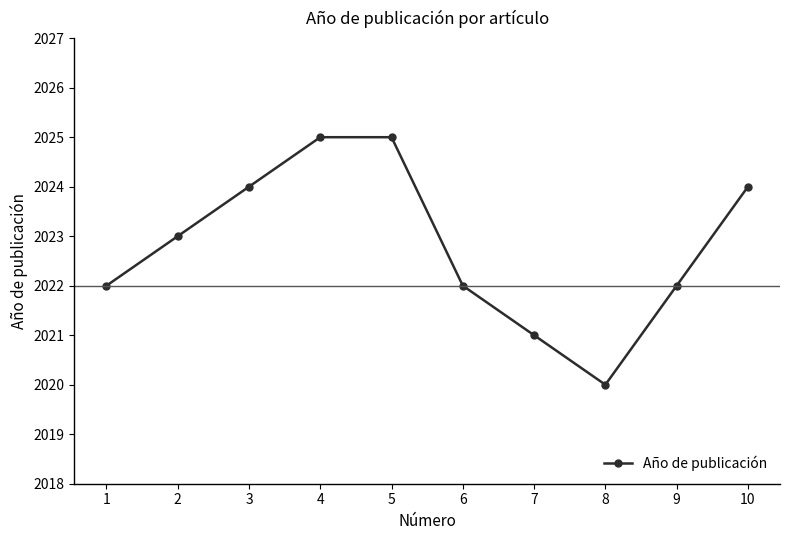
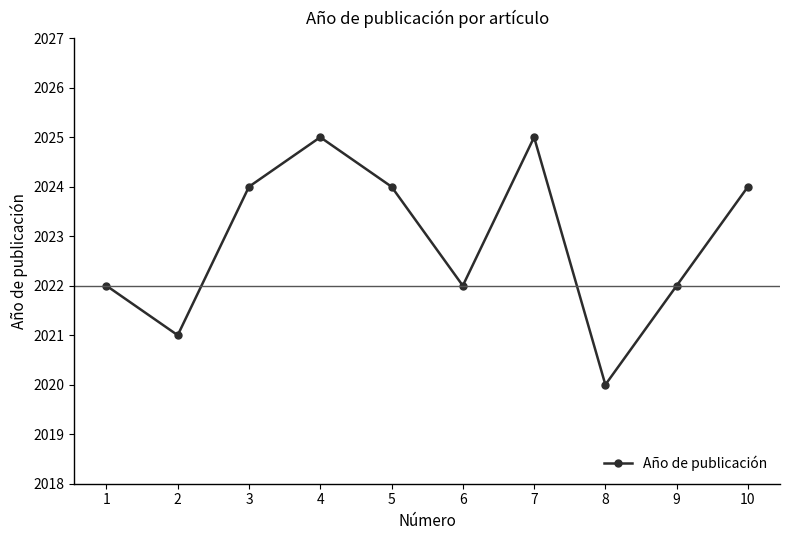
2: 2023 -> 2021
5: 2025 -> 2024
7: 2021 -> 2025
